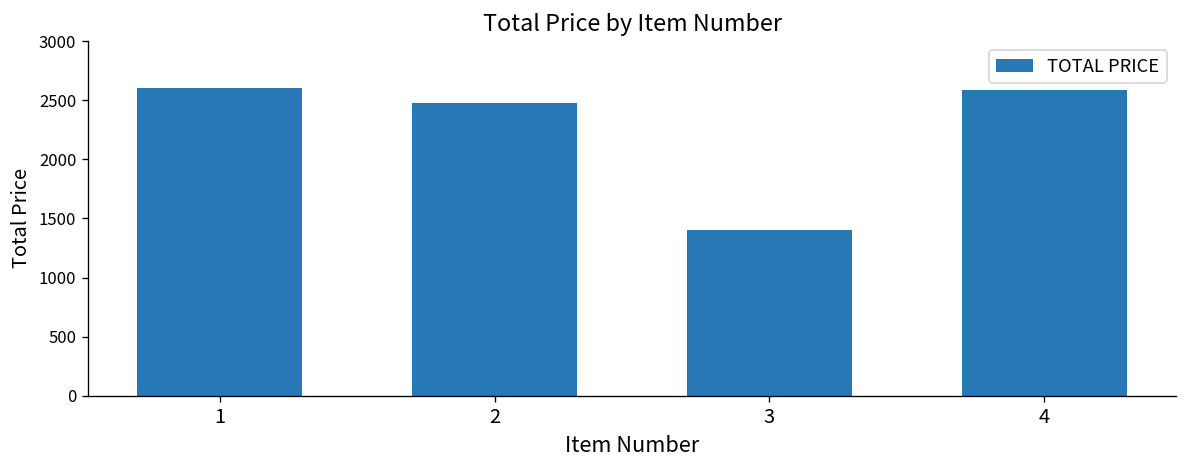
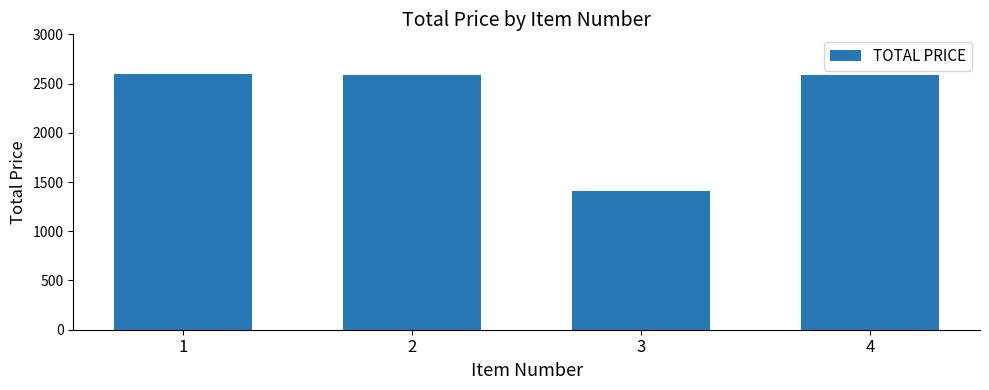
2: 2500 -> 2600
